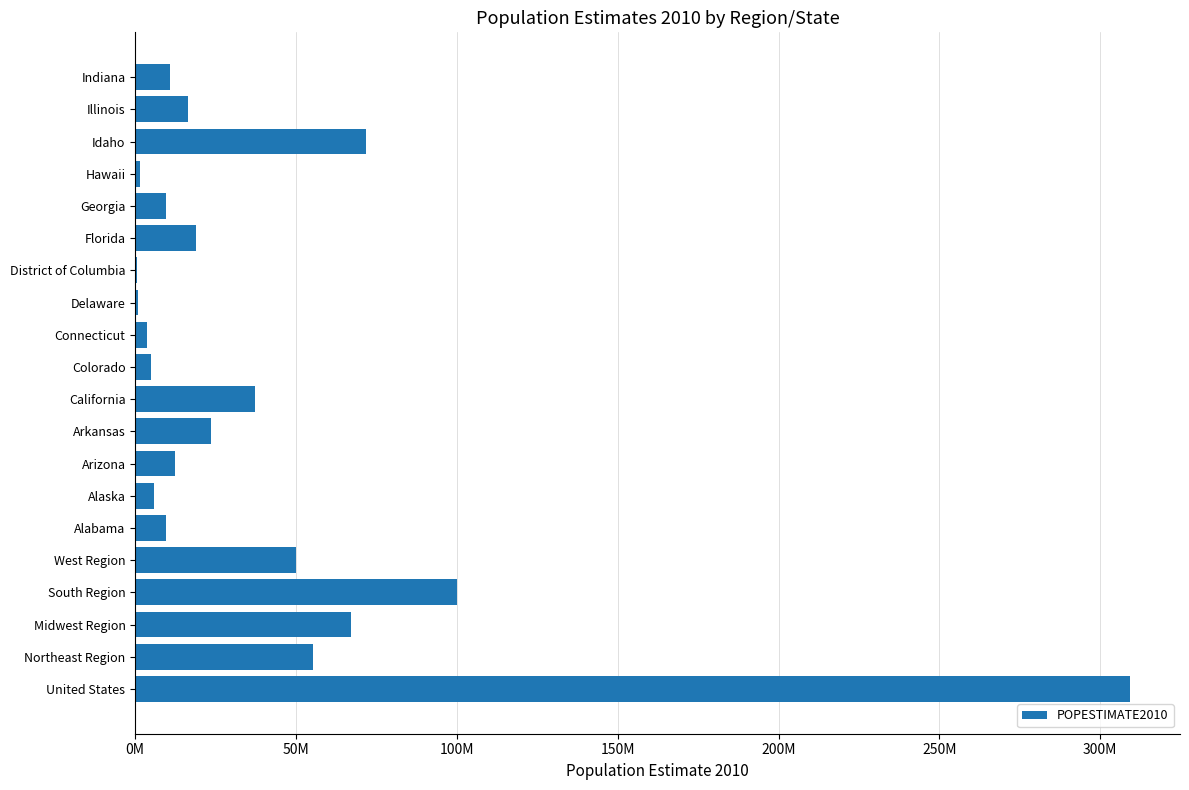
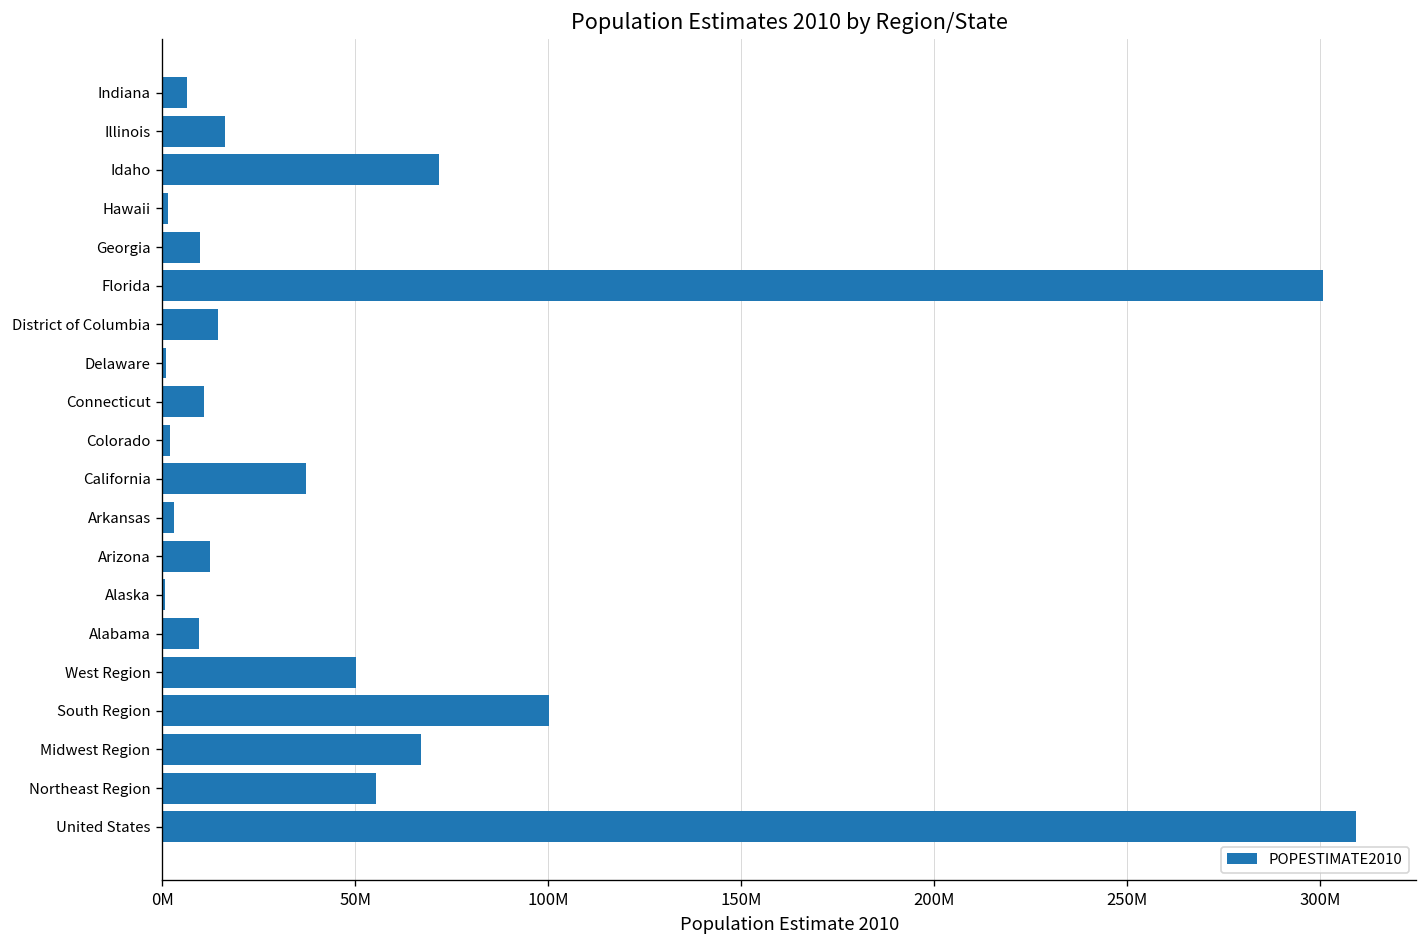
Indiana: 11000000 -> 6000000
Florida: 19000000 -> 301000000
District of Columbia: 1000000 -> 14000000
Connecticut: 4000000 -> 11000000
Colorado: 5000000 -> 2000000
Arkansas: 24000000 -> 3000000
Alaska: 6000000 -> 1000000
